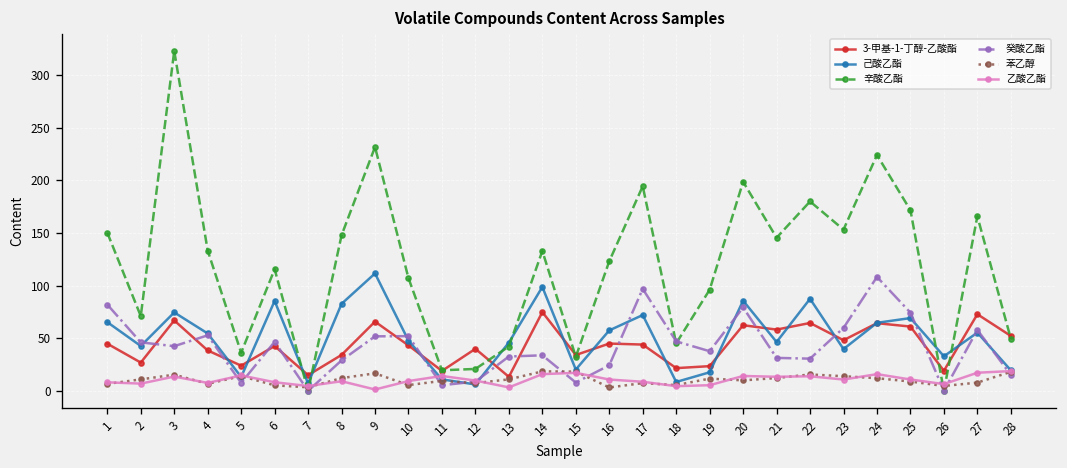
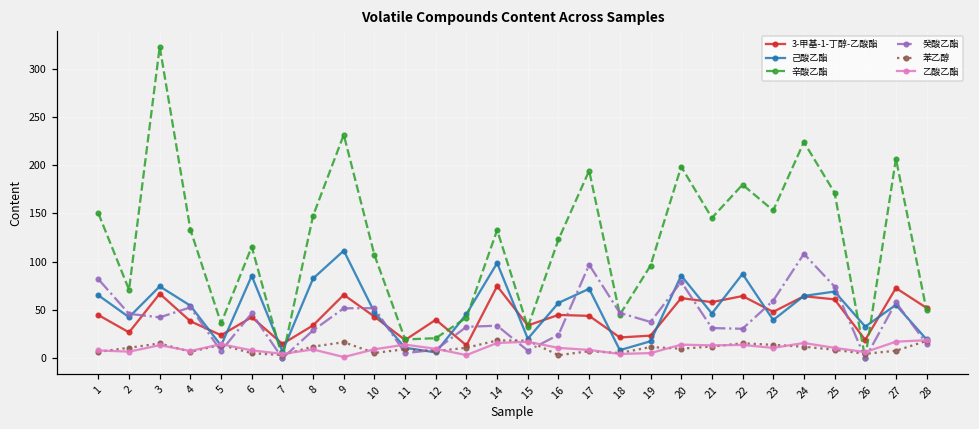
辛酸乙酯, 27: 170 -> 210
